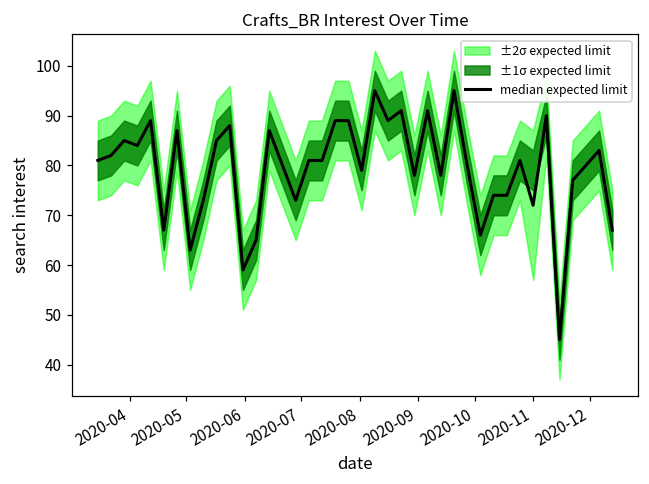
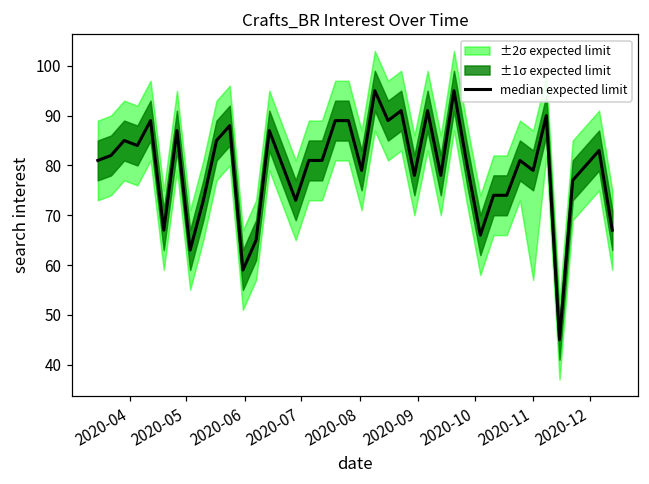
median expected limit, 2020-11: 72 -> 79
